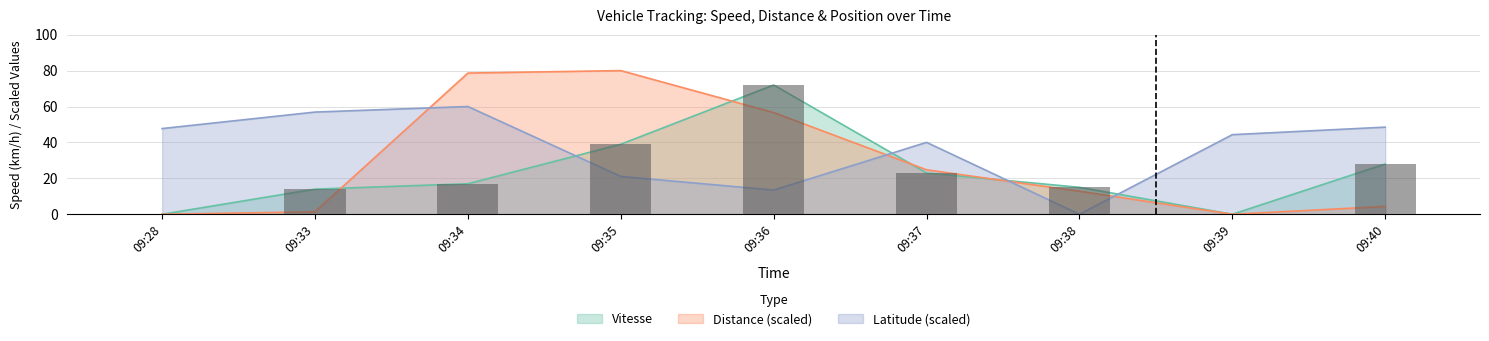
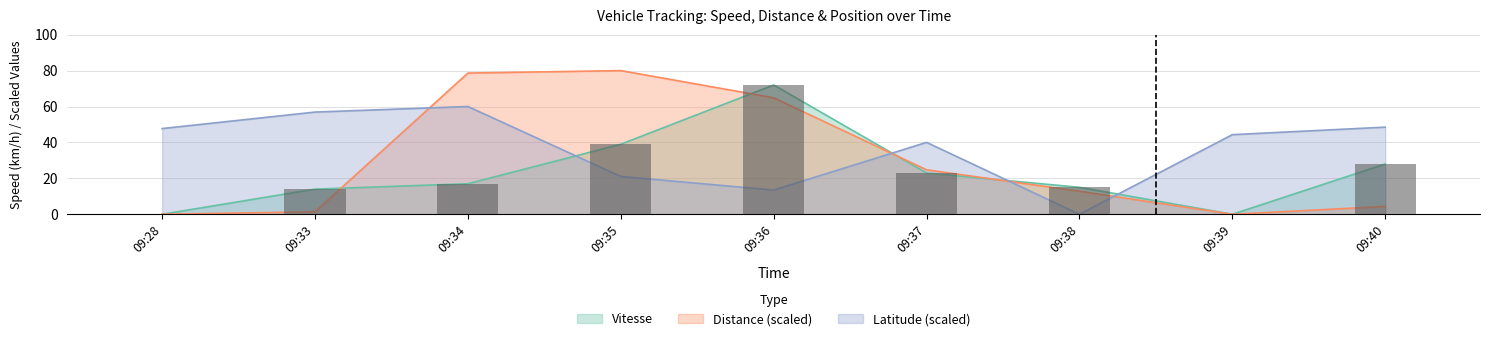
Distance (scaled), 09:36: 57 -> 65
